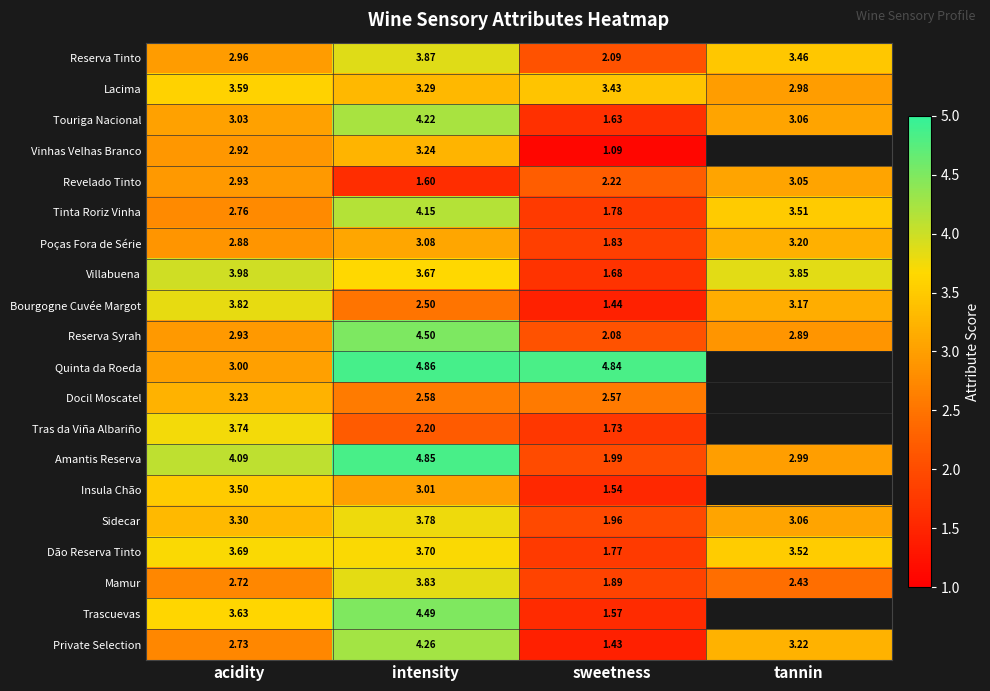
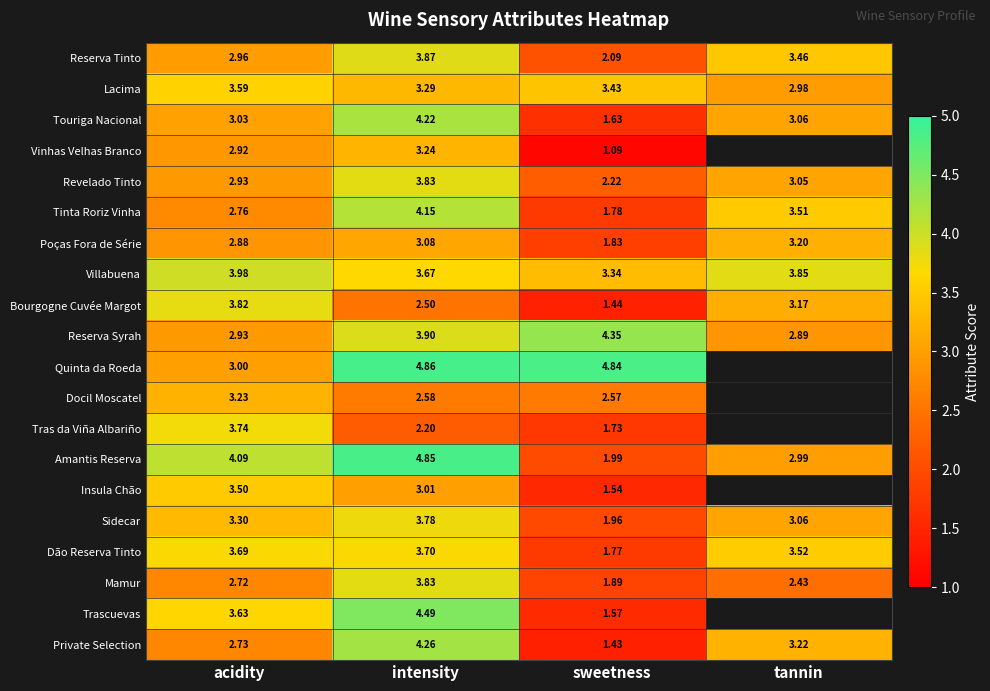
Revelado Tinto, intensity: 1.60 -> 3.83
Villabuena, sweetness: 1.68 -> 3.34
Reserva Syrah, intensity: 4.50 -> 3.90
Reserva Syrah, sweetness: 2.08 -> 4.35
